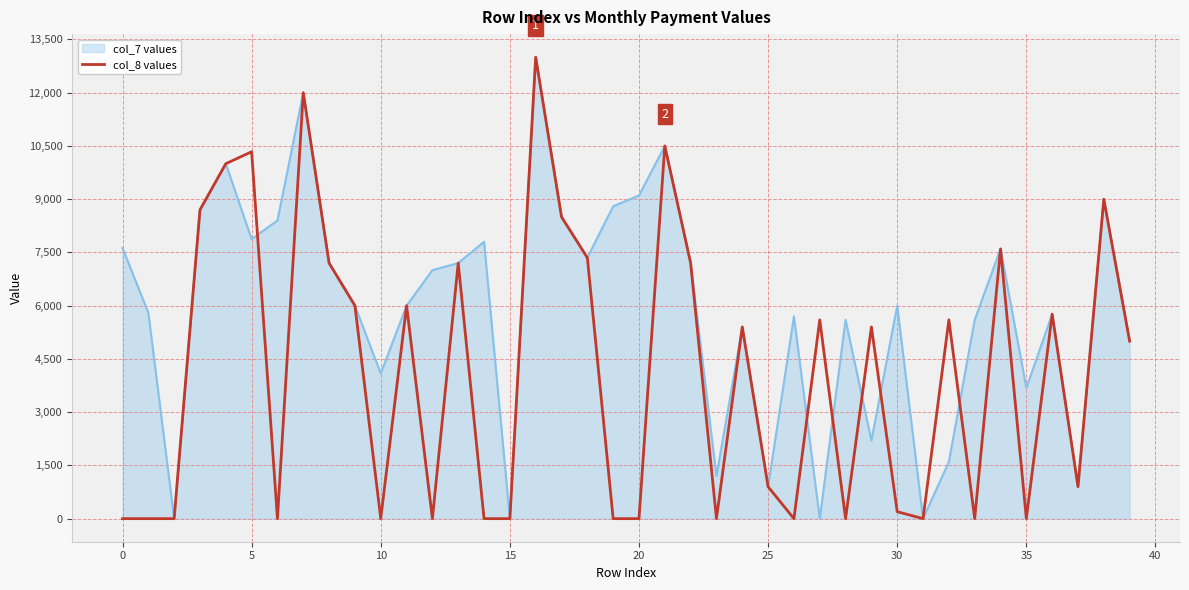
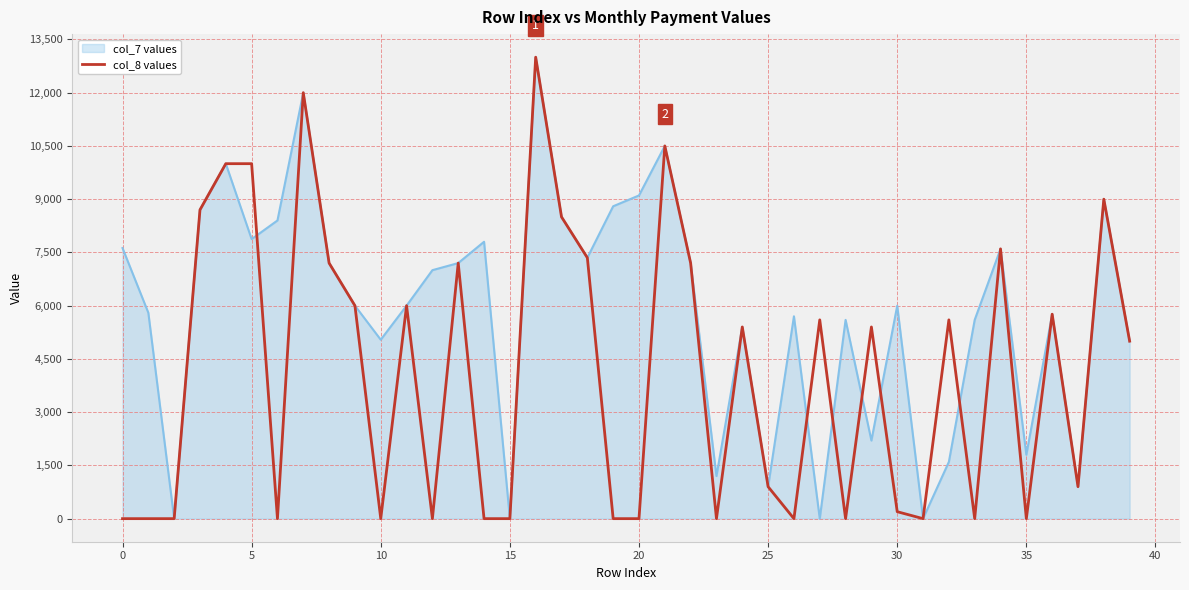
col_8 values, 5: 10,300 -> 10,000
col_7 values, 10: 4,100 -> 5,000
col_7 values, 35: 3,700 -> 1,800
